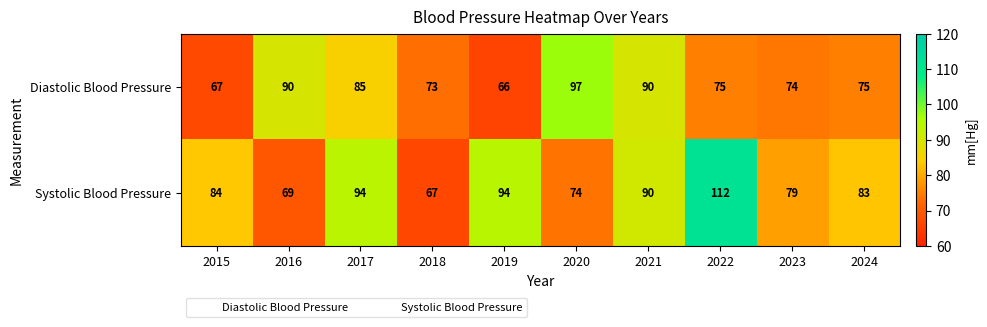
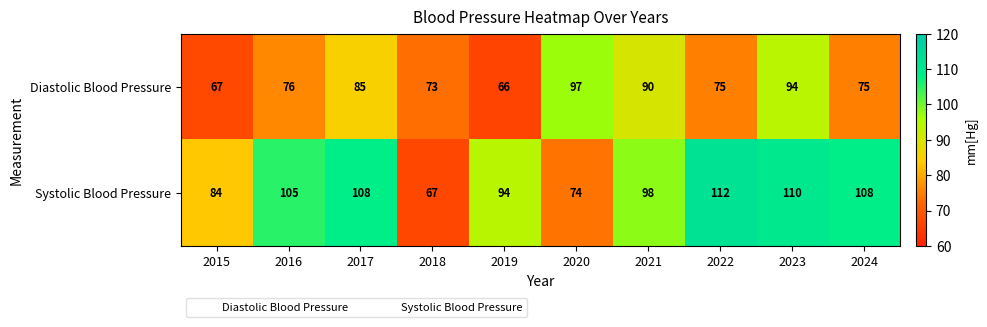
Diastolic Blood Pressure, 2016: 90 -> 76
Diastolic Blood Pressure, 2023: 74 -> 94
Systolic Blood Pressure, 2016: 69 -> 105
Systolic Blood Pressure, 2017: 94 -> 108
Systolic Blood Pressure, 2021: 90 -> 98
Systolic Blood Pressure, 2023: 79 -> 110
Systolic Blood Pressure, 2024: 83 -> 108
